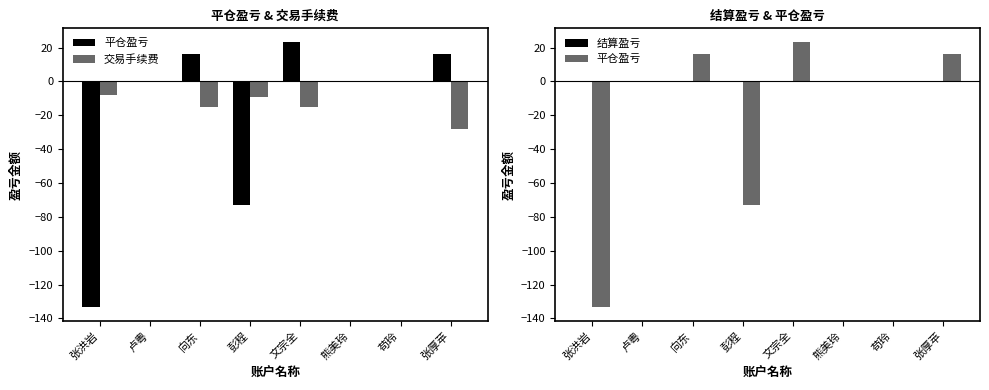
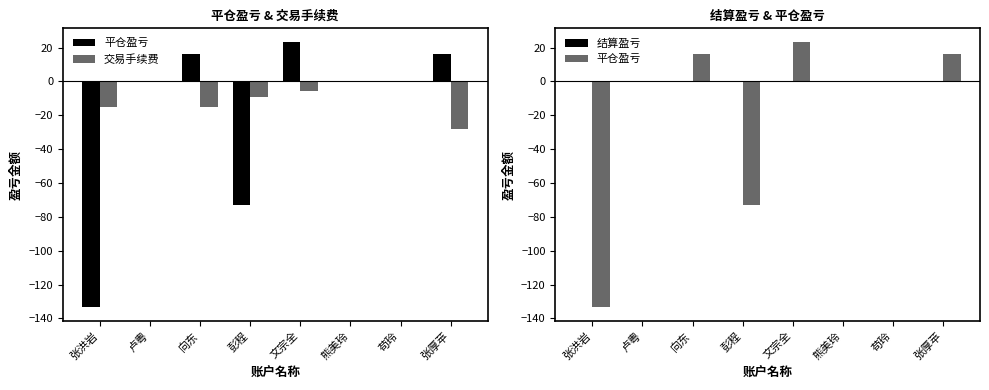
平仓盈亏 & 交易手续费, 交易手续费, 张洪岩: -8 -> -15
平仓盈亏 & 交易手续费, 交易手续费, 文宗全: -15 -> -6
